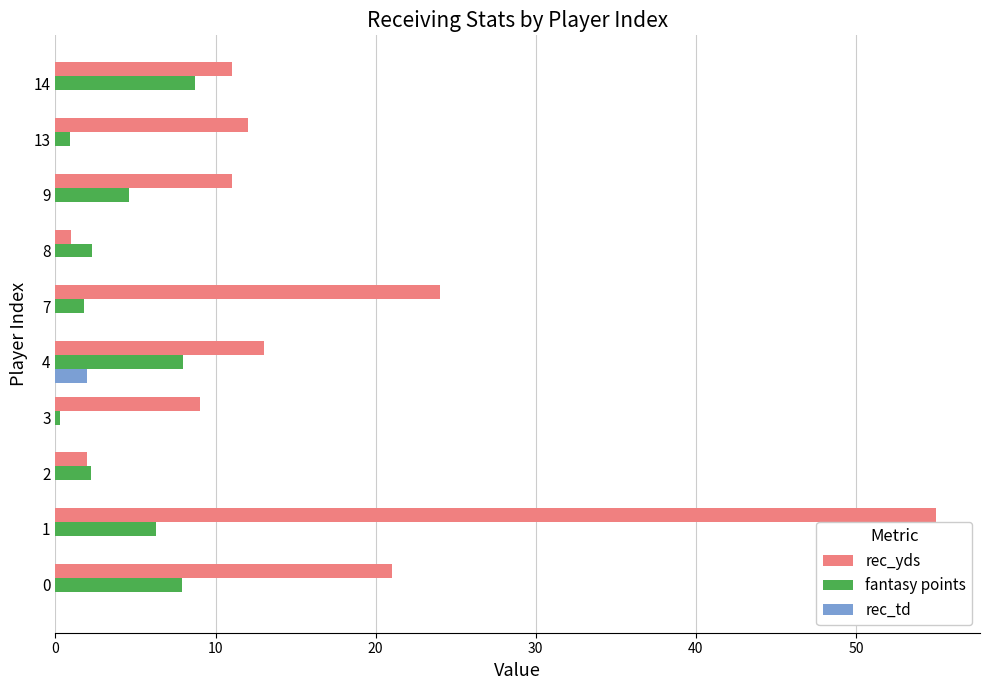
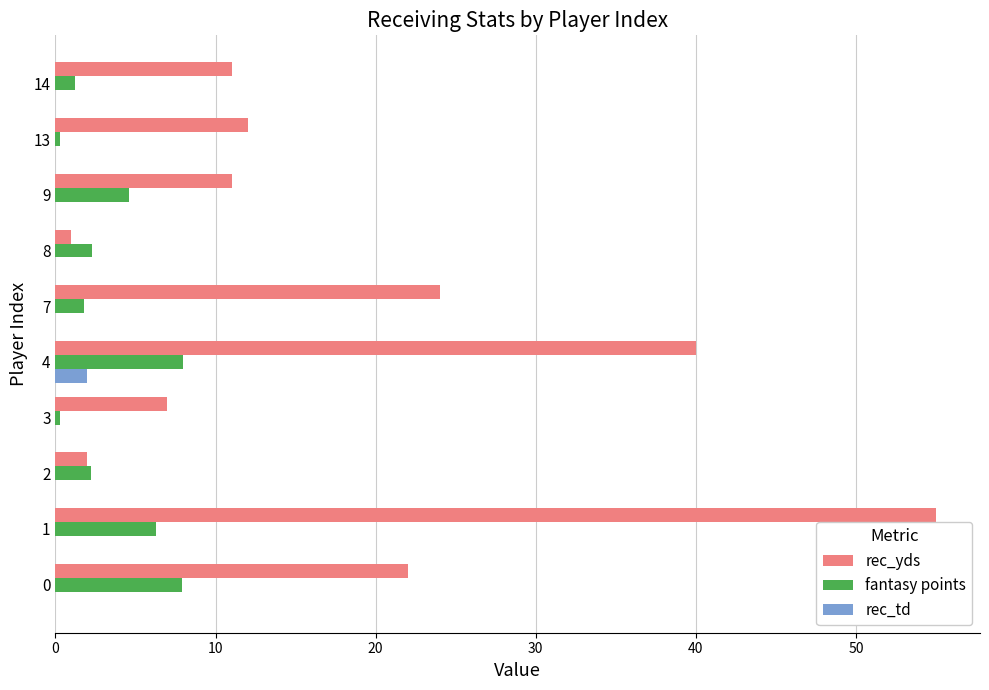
fantasy points, 14: 8.7 -> 1.2
fantasy points, 13: 0.9 -> 0.3
rec_yds, 4: 13 -> 40
rec_yds, 3: 9 -> 7
rec_yds, 0: 21 -> 22
